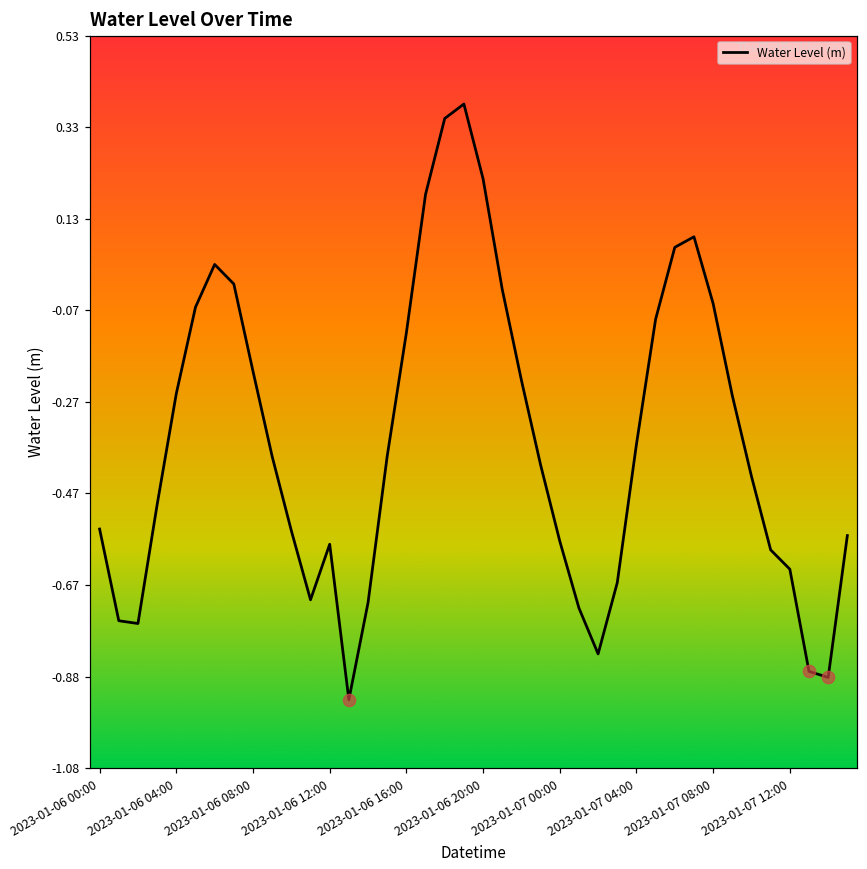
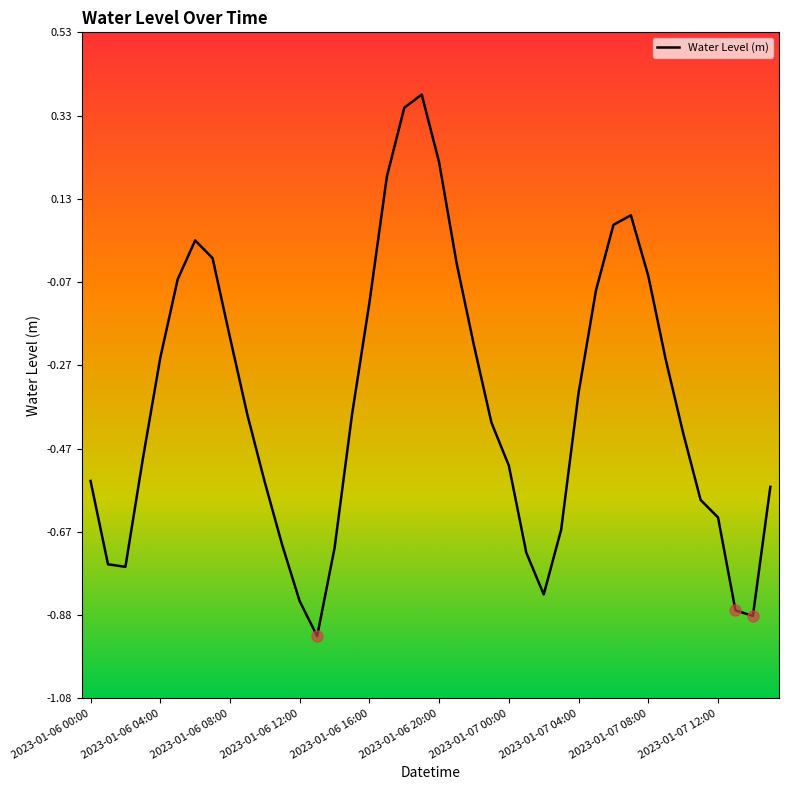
Water Level (m), 2023-01-06 12:00: -0.59 -> -0.84
Water Level (m), 2023-01-07 00:00: -0.58 -> -0.52
Water Level (m), 2023-01-07 04:00: -0.37 -> -0.34
